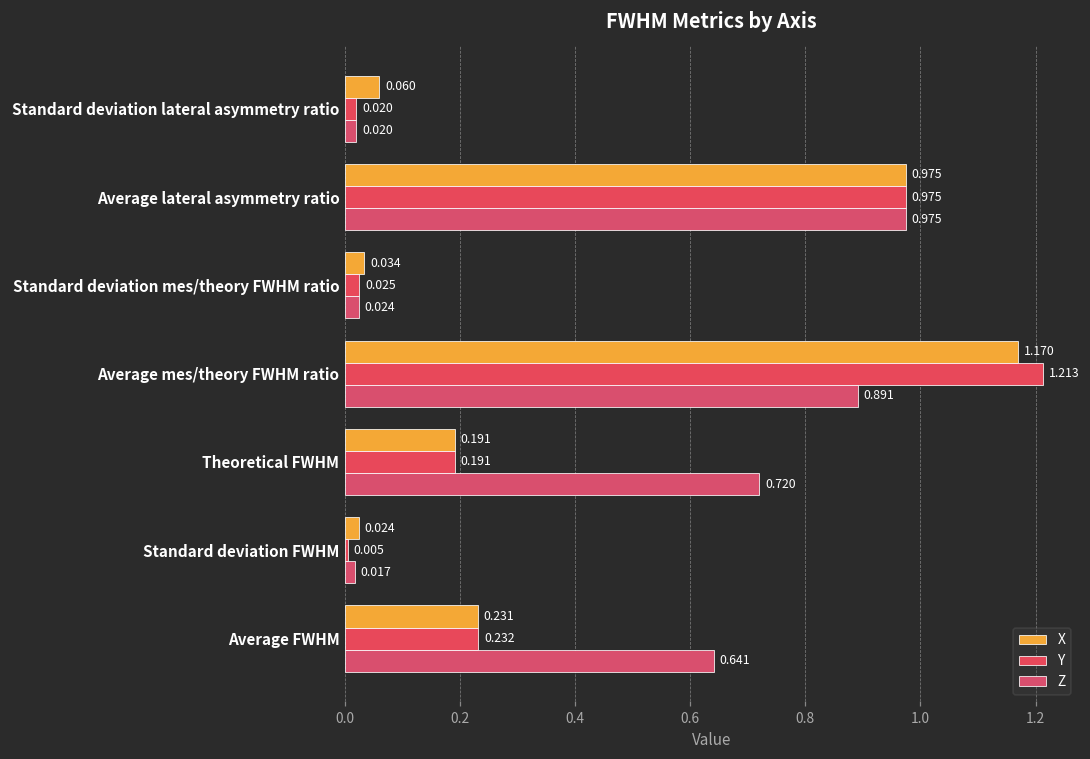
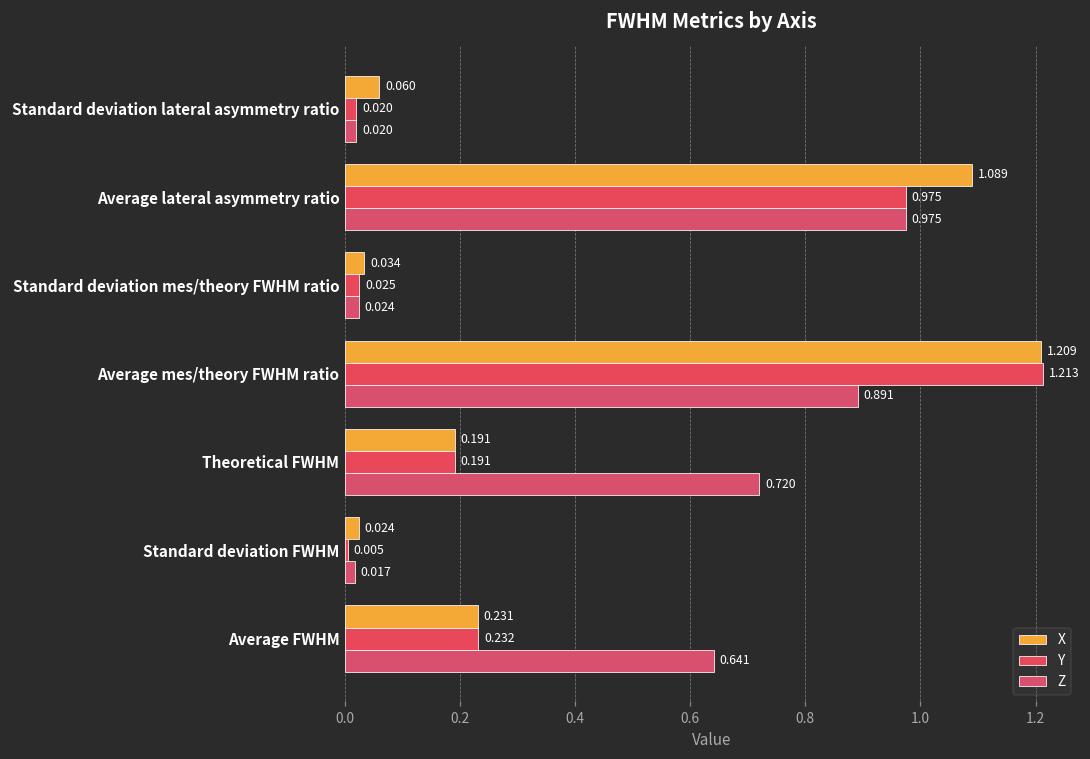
X, Average lateral asymmetry ratio: 0.975 -> 1.089
X, Average mes/theory FWHM ratio: 1.170 -> 1.209
